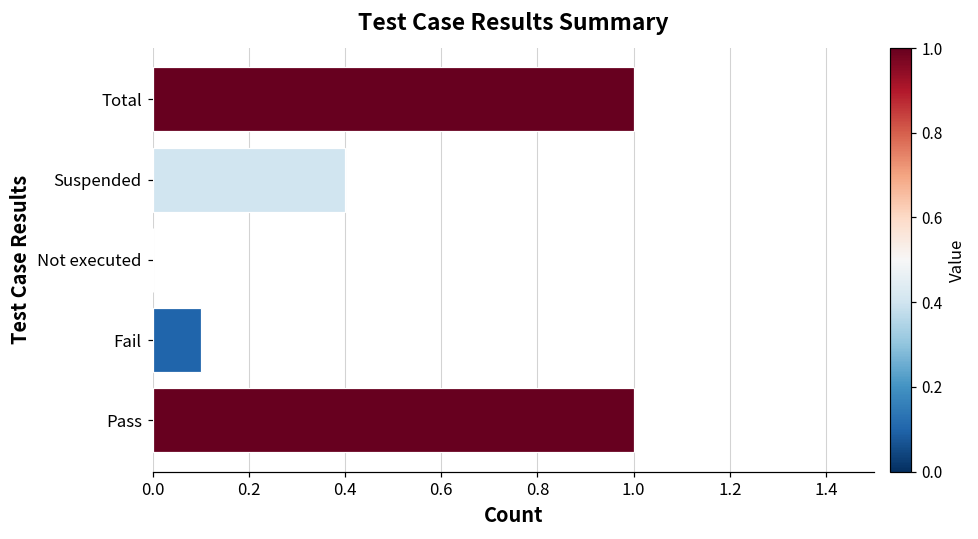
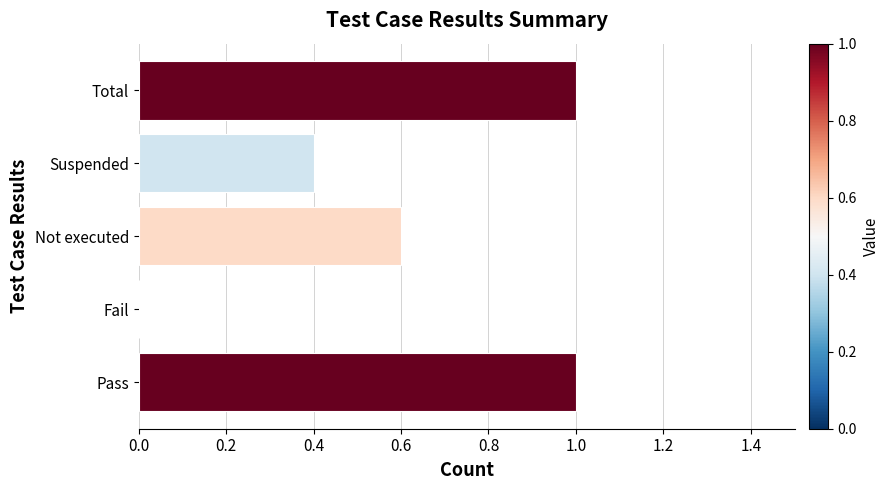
Not executed: 0.0 -> 0.6
Fail: 0.1 -> 0.0
